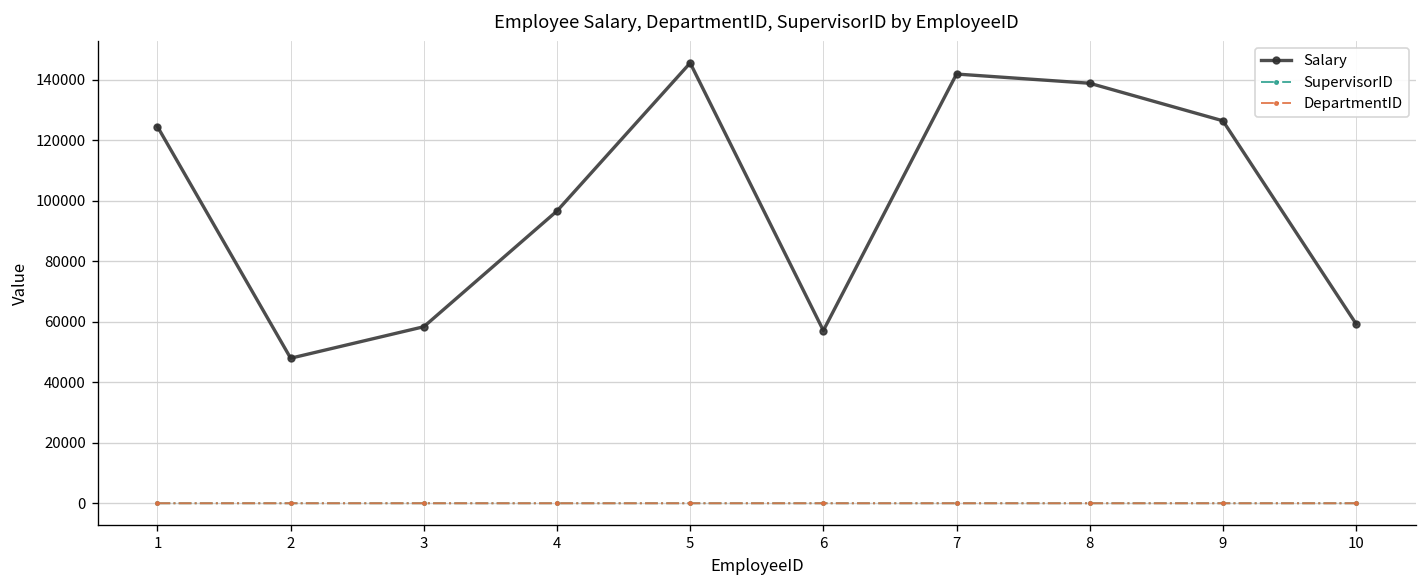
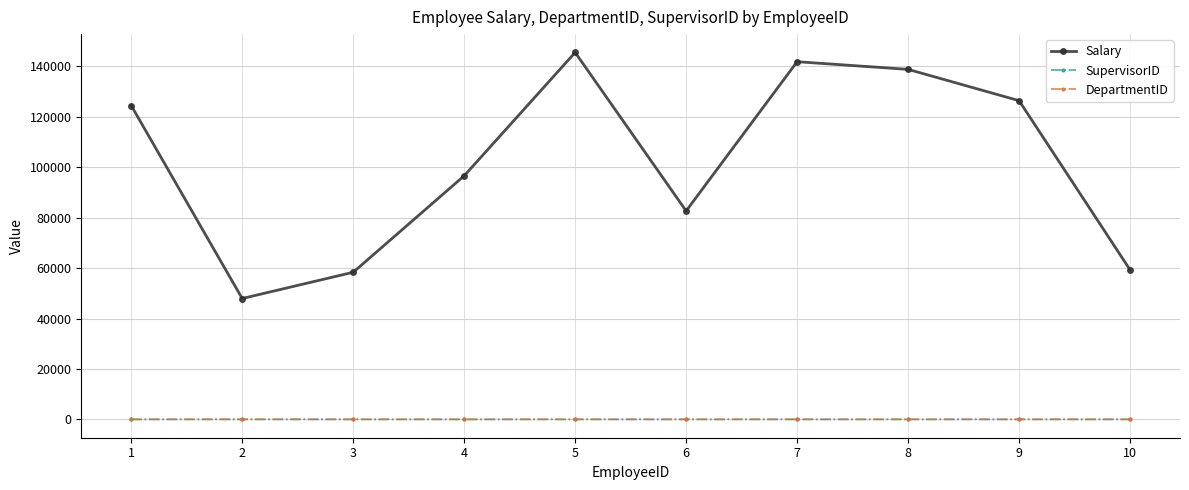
Salary, 6: 57000 -> 83000
